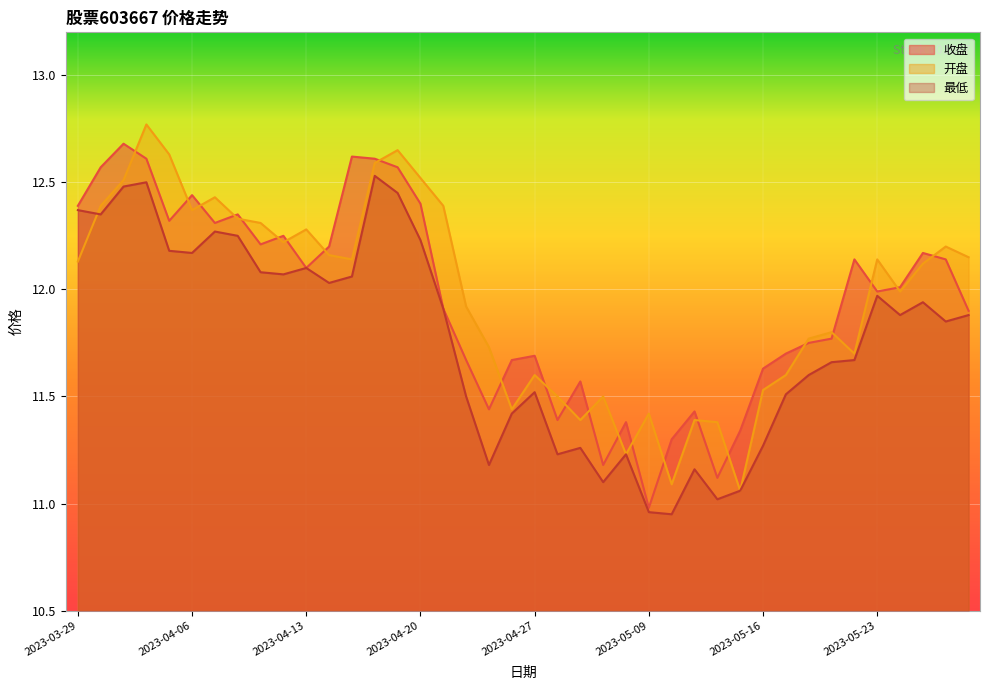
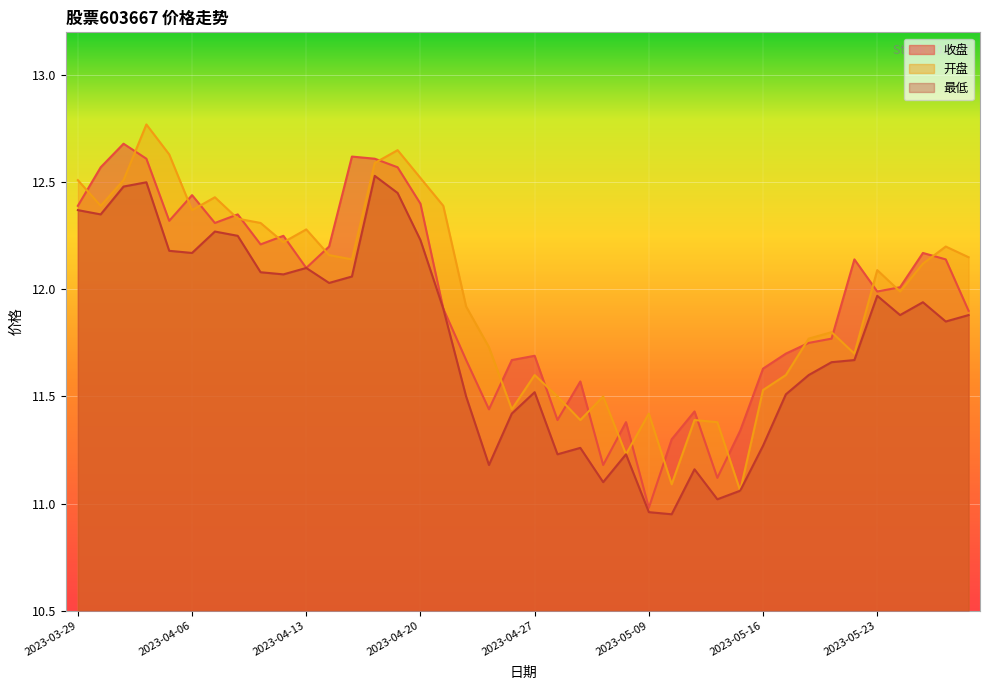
开盘, 2023-03-29: 12.13 -> 12.51
开盘, 2023-05-23: 12.14 -> 12.09
